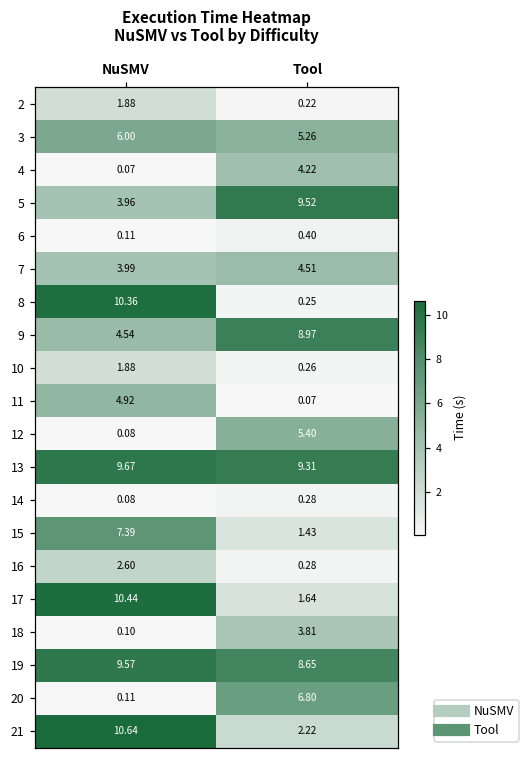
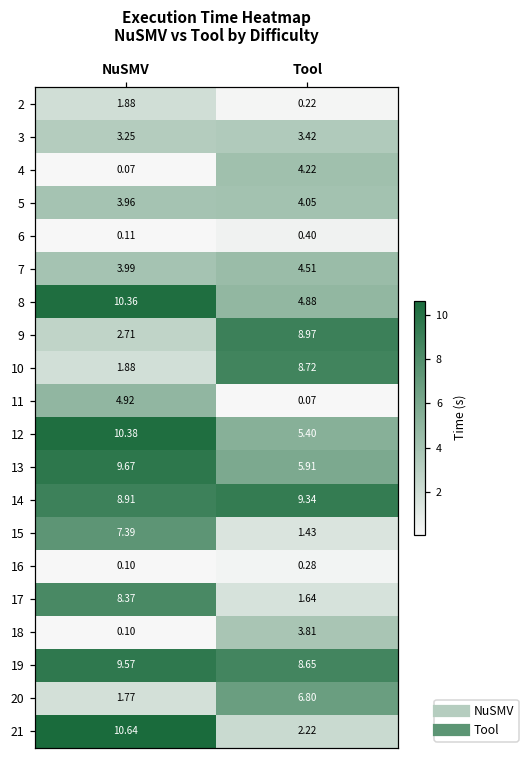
3, NuSMV: 6.00 -> 3.25
3, Tool: 5.26 -> 3.42
5, Tool: 9.52 -> 4.05
8, Tool: 0.25 -> 4.88
9, NuSMV: 4.54 -> 2.71
10, Tool: 0.26 -> 8.72
12, NuSMV: 0.08 -> 10.38
13, Tool: 9.31 -> 5.91
14, NuSMV: 0.08 -> 8.91
14, Tool: 0.28 -> 9.34
16, NuSMV: 2.60 -> 0.10
17, NuSMV: 10.44 -> 8.37
20, NuSMV: 0.11 -> 1.77
